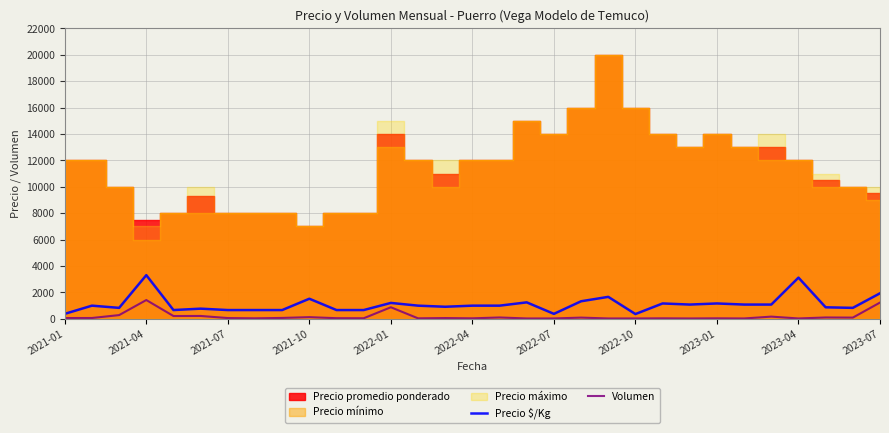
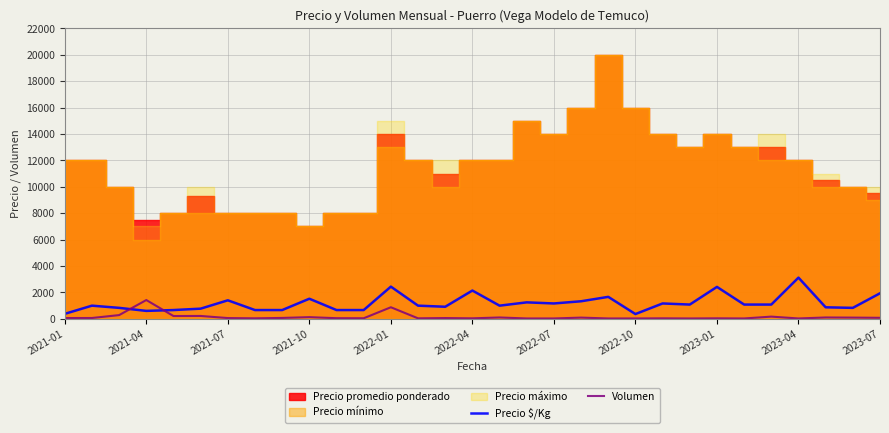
Precio $/Kg, 2021-04: 3300 -> 600
Precio $/Kg, 2021-07: 700 -> 1400
Precio $/Kg, 2022-01: 1200 -> 2400
Precio $/Kg, 2022-04: 1000 -> 2100
Precio $/Kg, 2022-07: 400 -> 1200
Precio $/Kg, 2023-01: 1200 -> 2400
Volumen, 2023-07: 1200 -> 100
